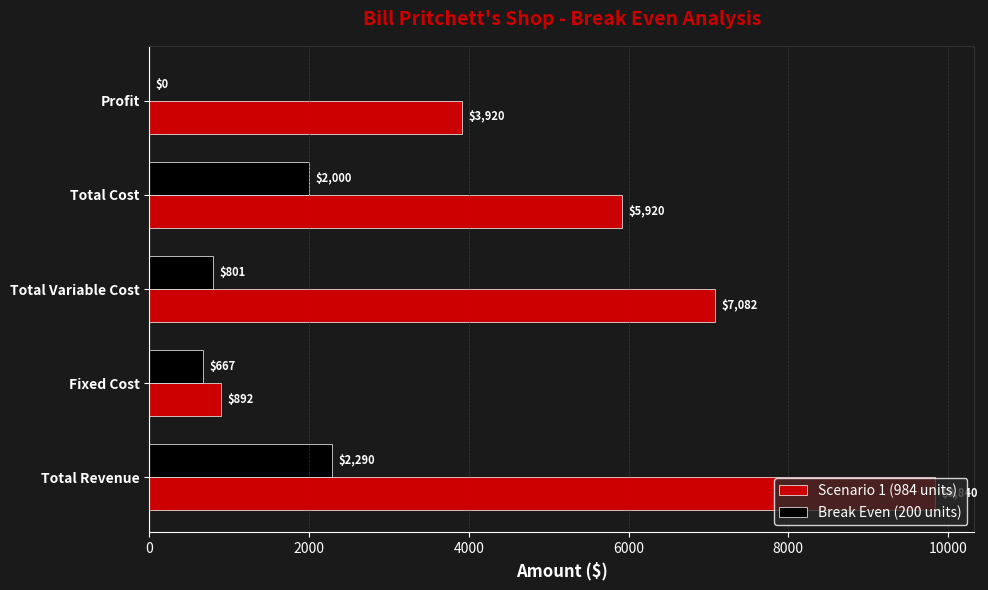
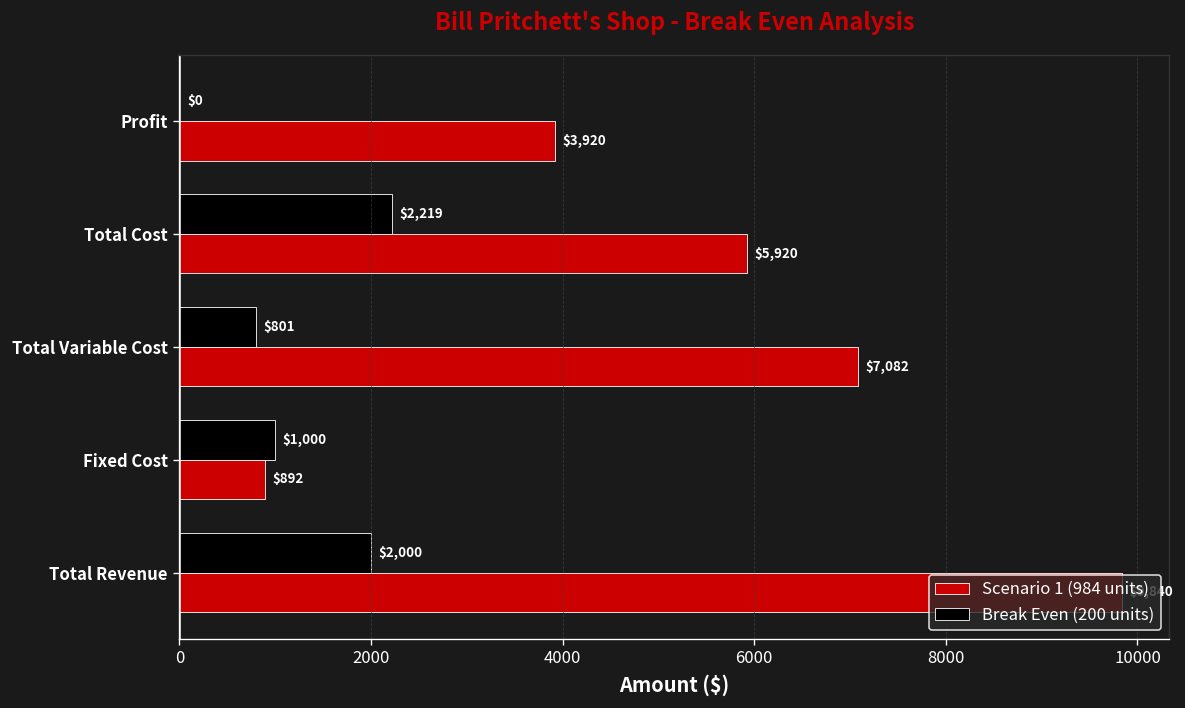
Break Even (200 units), Total Cost: $2,000 -> $2,219
Break Even (200 units), Fixed Cost: $667 -> $1,000
Break Even (200 units), Total Revenue: $2,290 -> $2,000
